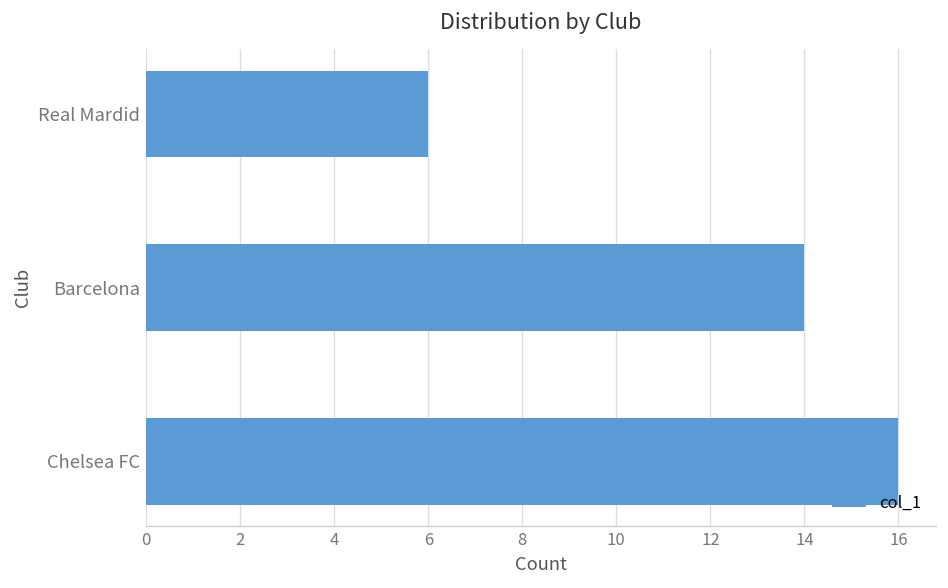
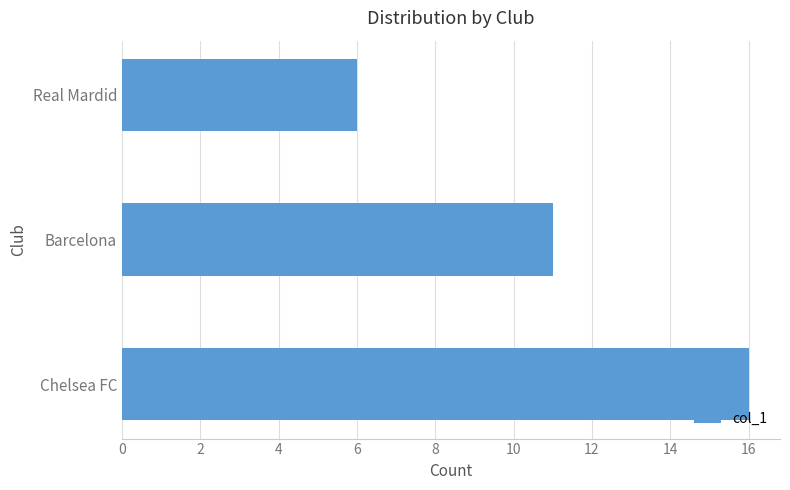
Barcelona: 14 -> 11
